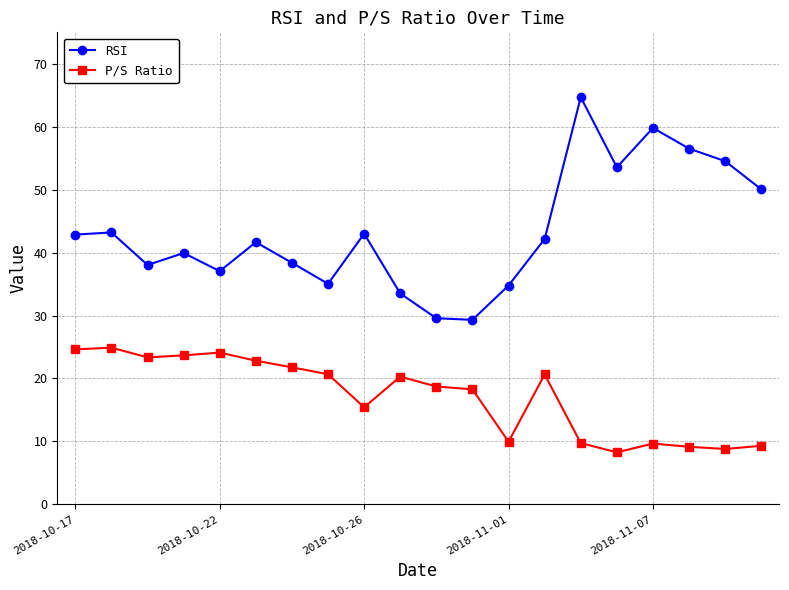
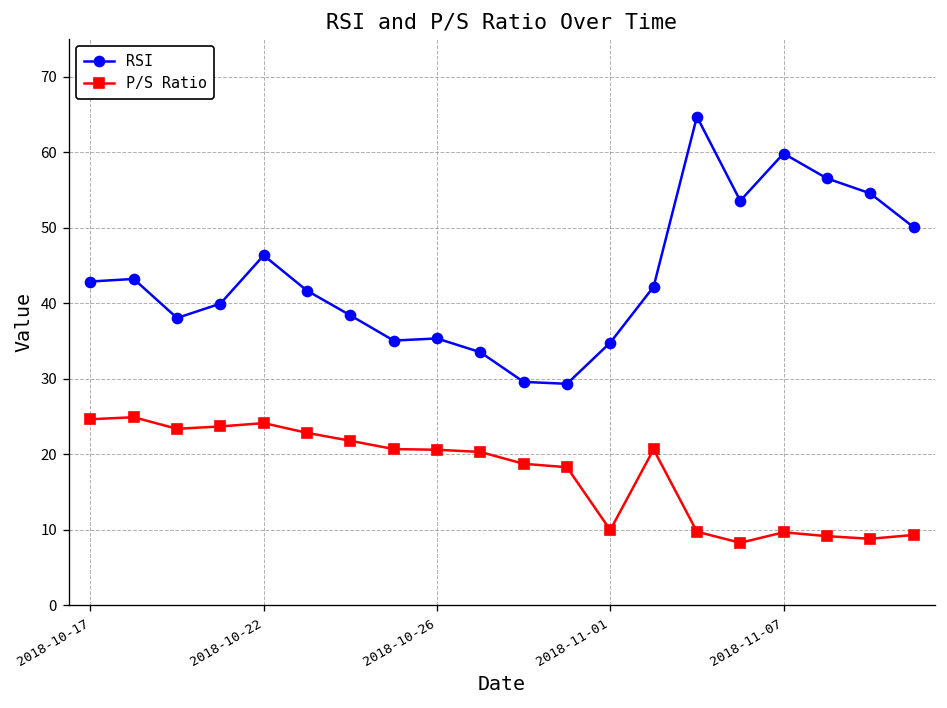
RSI, 2018-10-22: 37 -> 46
RSI, 2018-10-26: 43 -> 35
P/S Ratio, 2018-10-26: 15 -> 21
